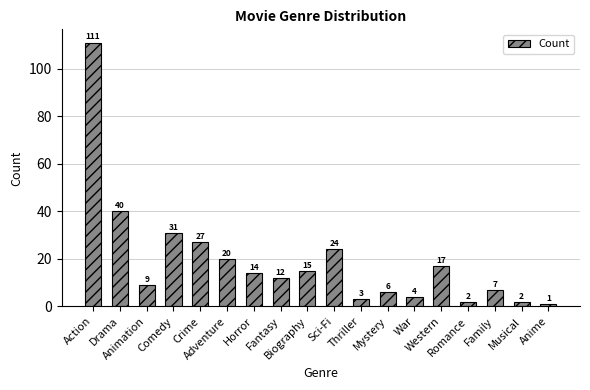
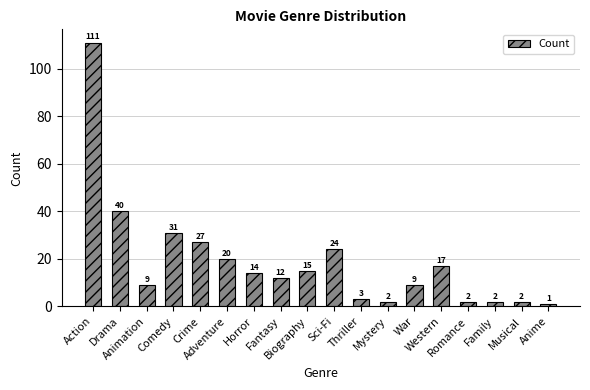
Mystery: 6 -> 2
War: 4 -> 9
Family: 7 -> 2
